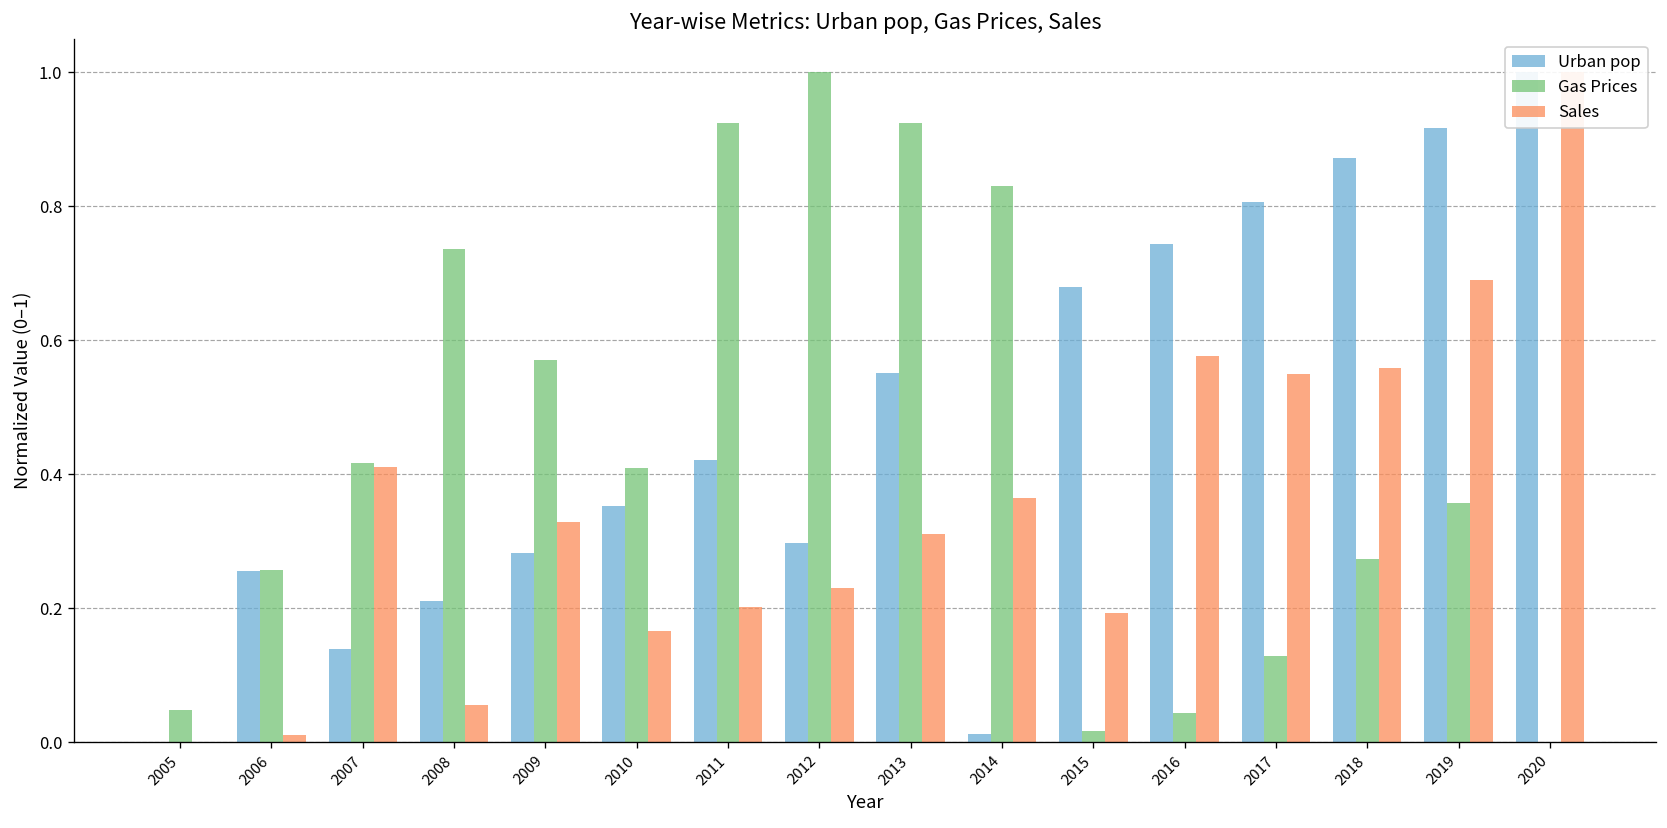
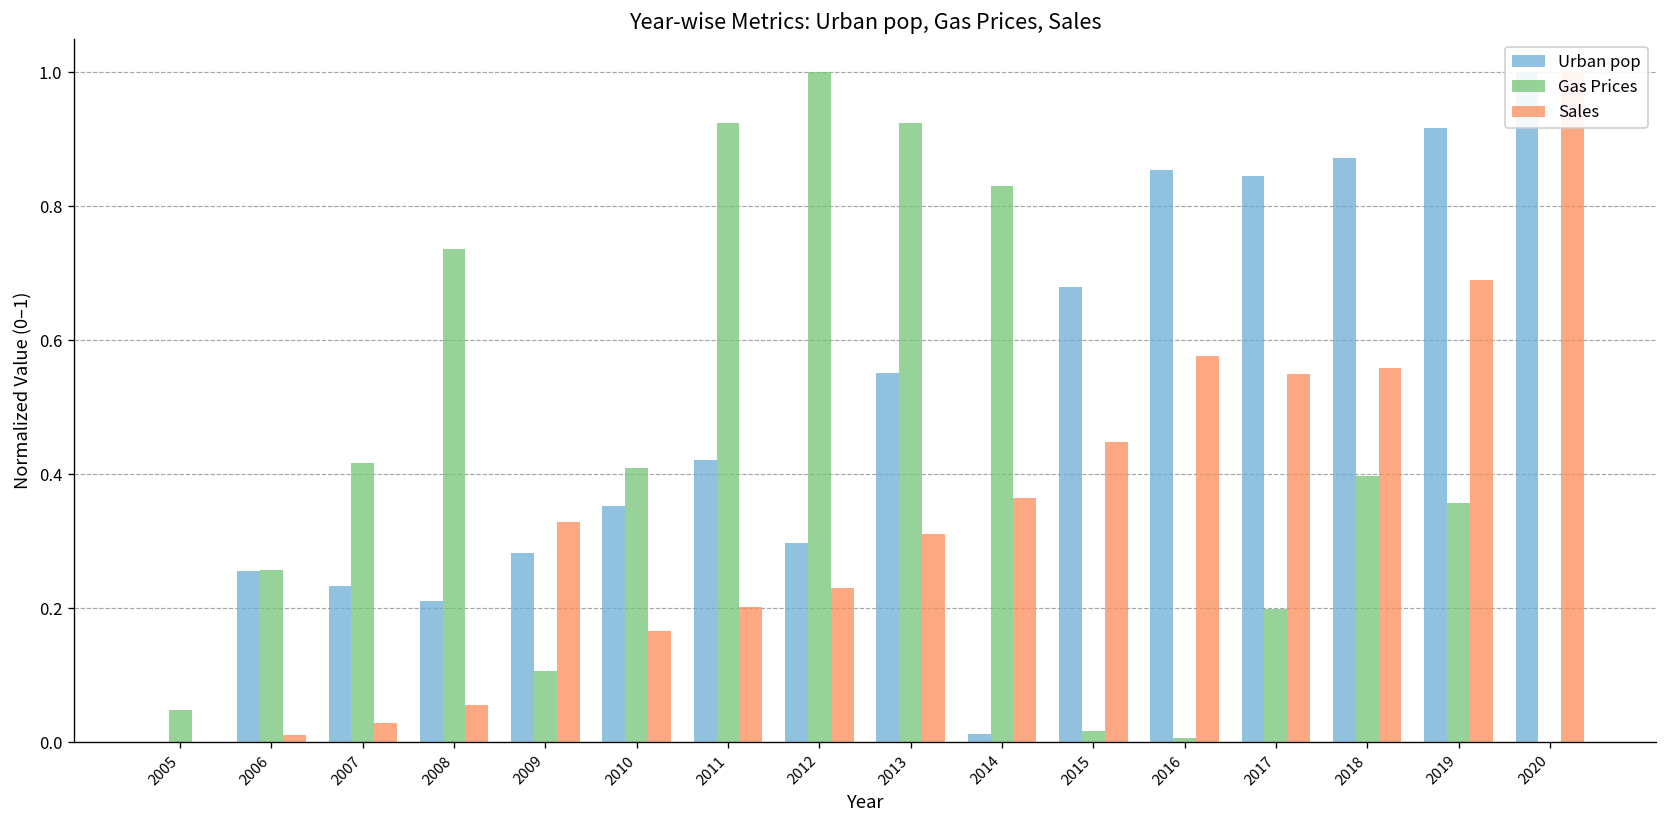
Urban pop, 2007: 0.14 -> 0.23
Sales, 2007: 0.41 -> 0.03
Gas Prices, 2009: 0.57 -> 0.11
Sales, 2015: 0.19 -> 0.45
Urban pop, 2016: 0.74 -> 0.85
Gas Prices, 2016: 0.04 -> 0.01
Urban pop, 2017: 0.81 -> 0.84
Gas Prices, 2017: 0.13 -> 0.20
Gas Prices, 2018: 0.27 -> 0.40
